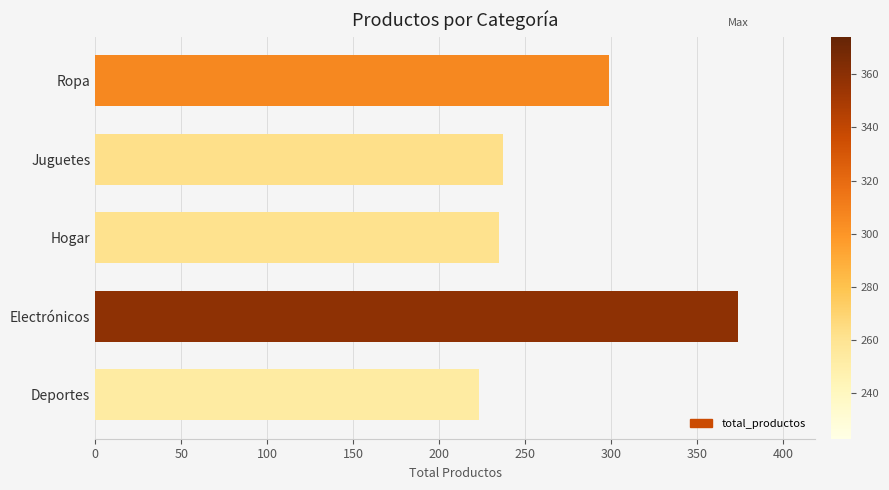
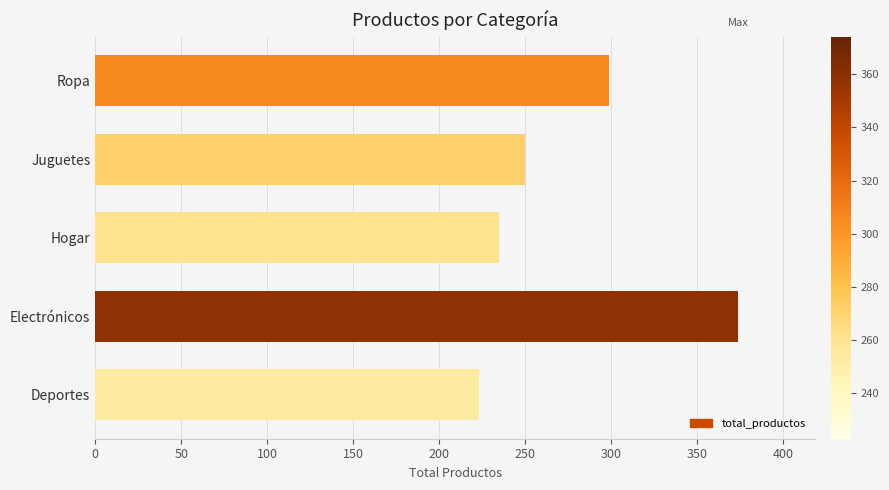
Juguetes: 237 -> 250
